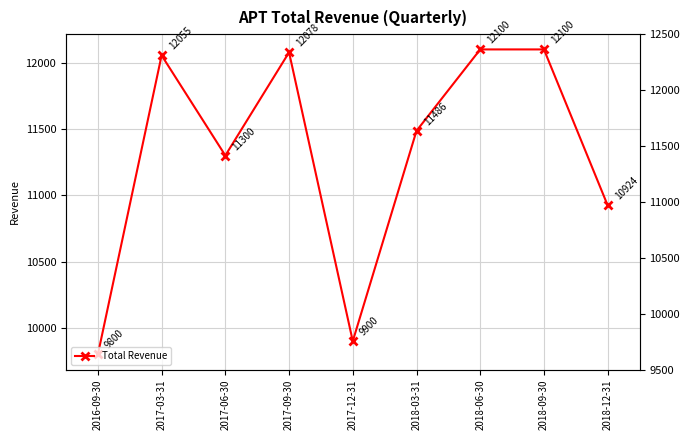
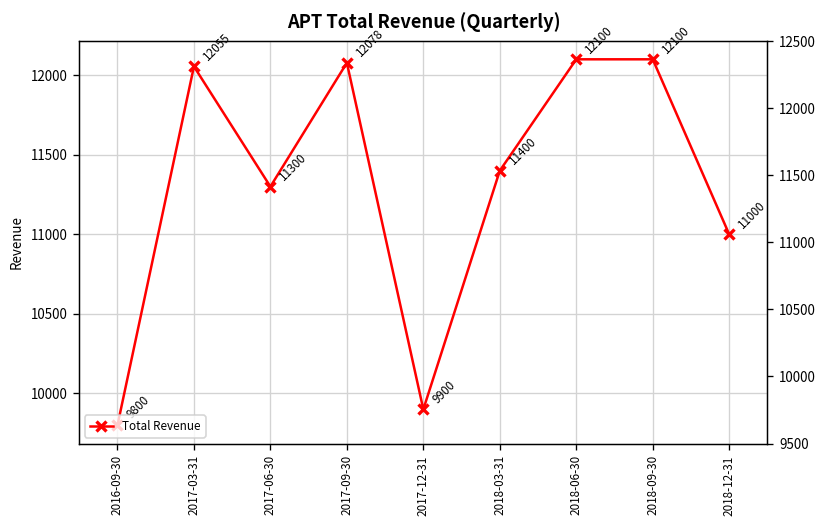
2018-03-31: 11486 -> 11400
2018-12-31: 10924 -> 11000
